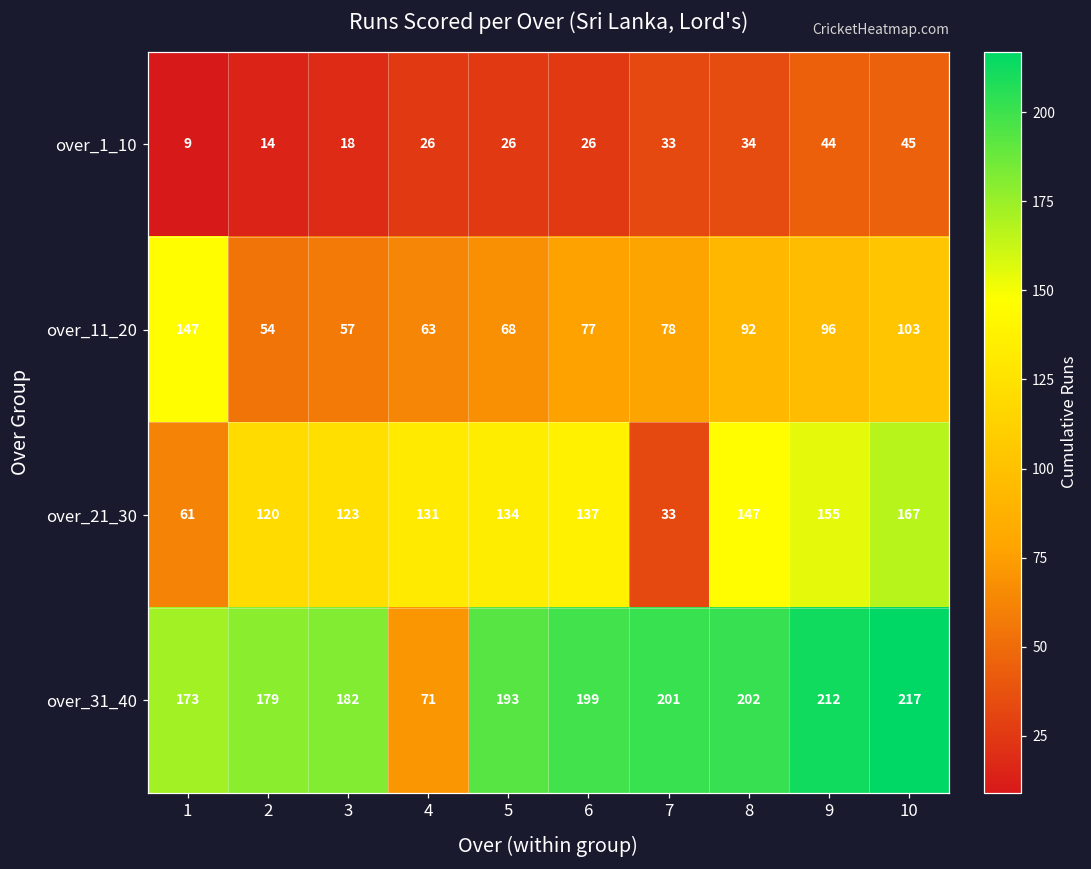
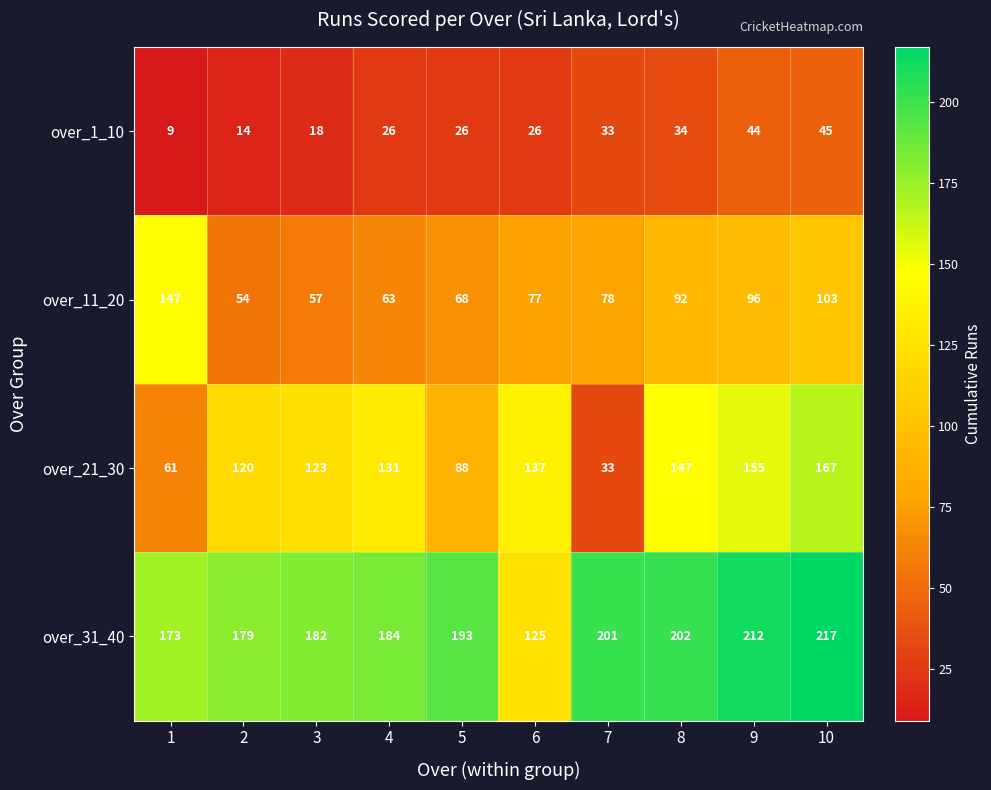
over_21_30, 5: 134 -> 88
over_31_40, 4: 71 -> 184
over_31_40, 6: 199 -> 125
